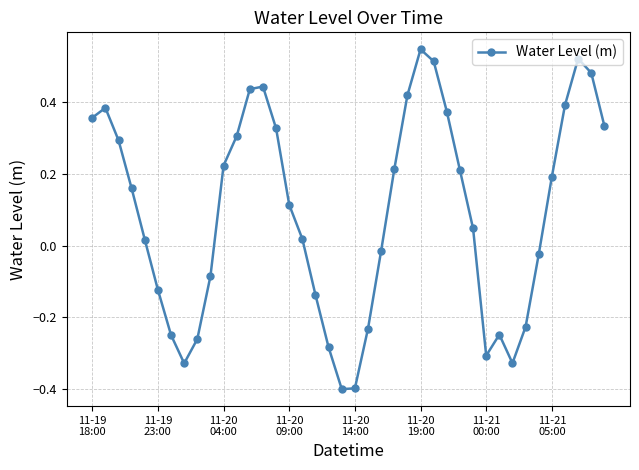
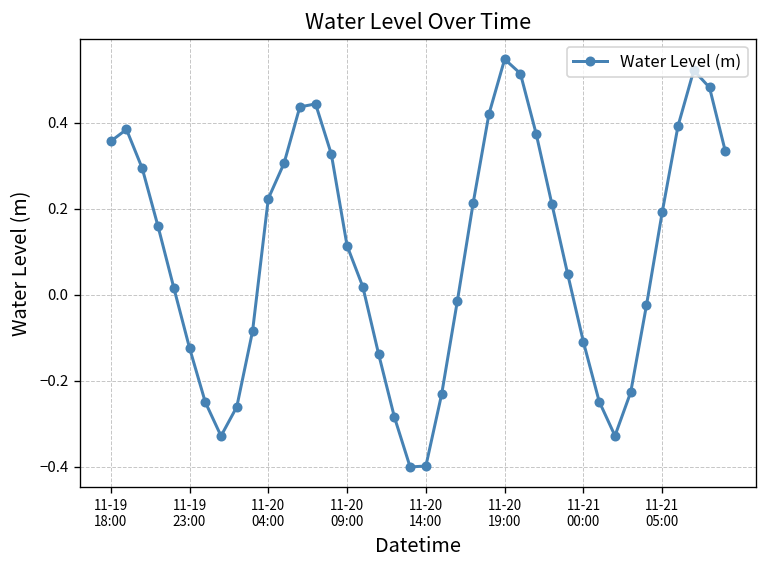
11-21 00:00: -0.31 -> -0.11
